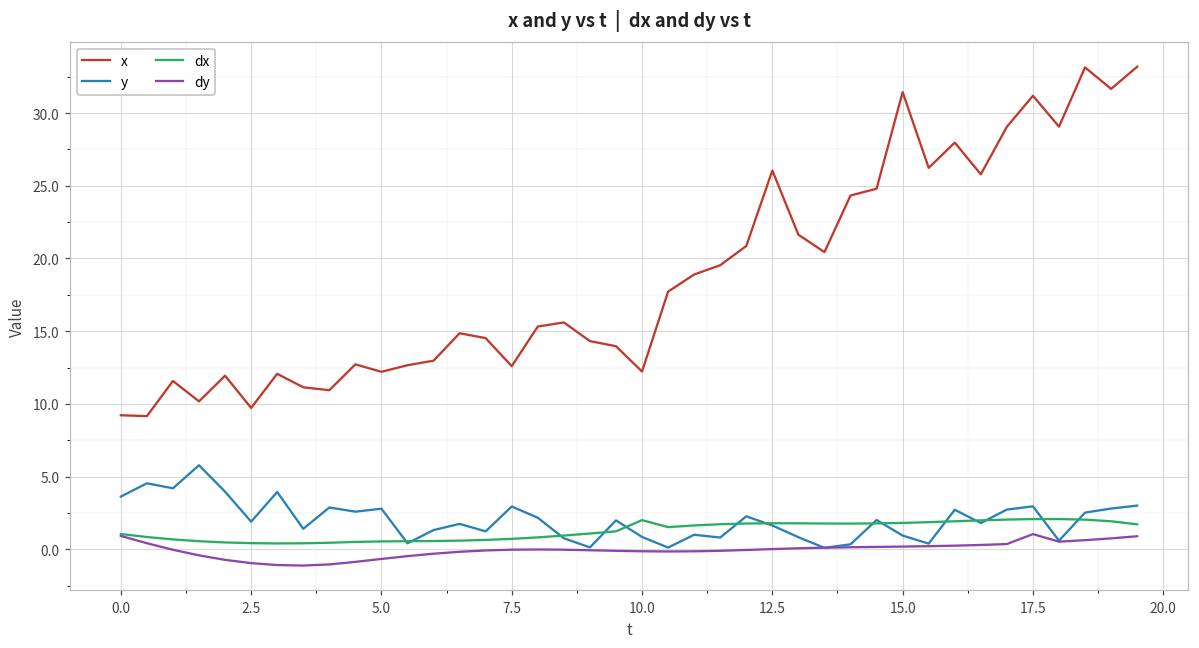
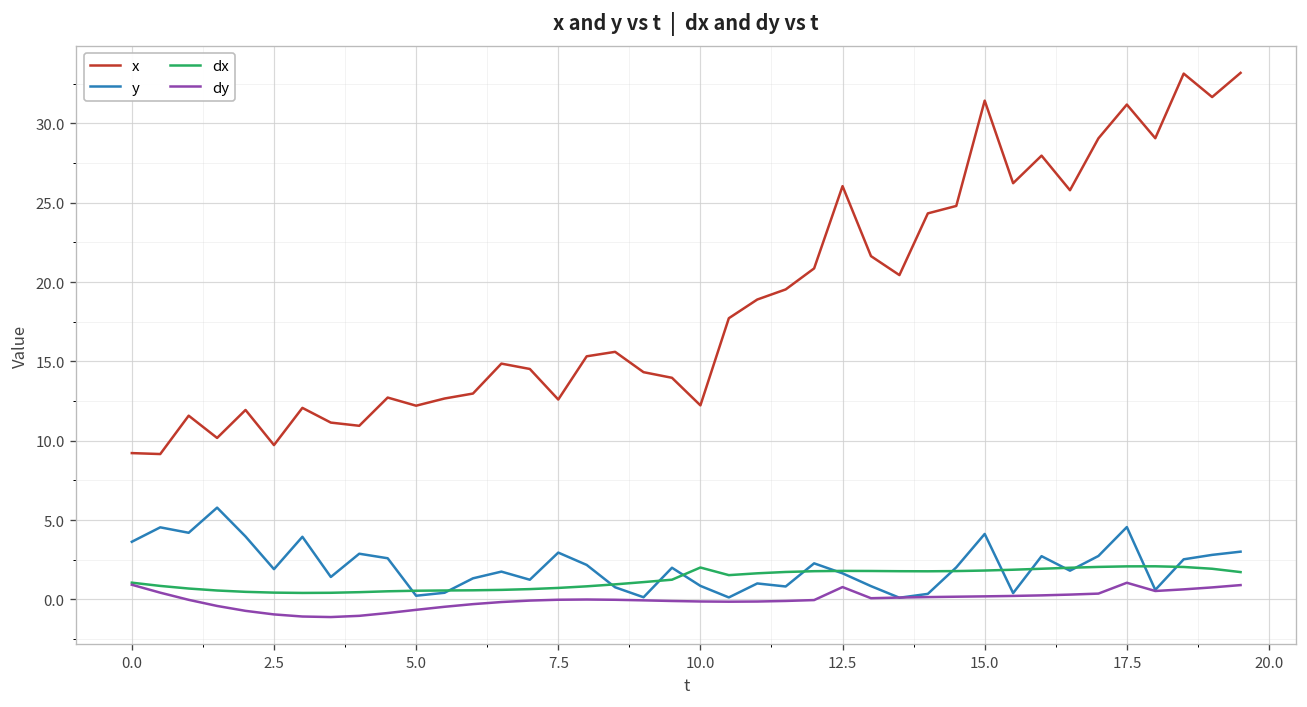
y, 5.0: 2.8 -> 0.2
dy, 12.5: 0.0 -> 0.8
y, 15.0: 1.0 -> 4.1
y, 17.5: 3.0 -> 4.6
